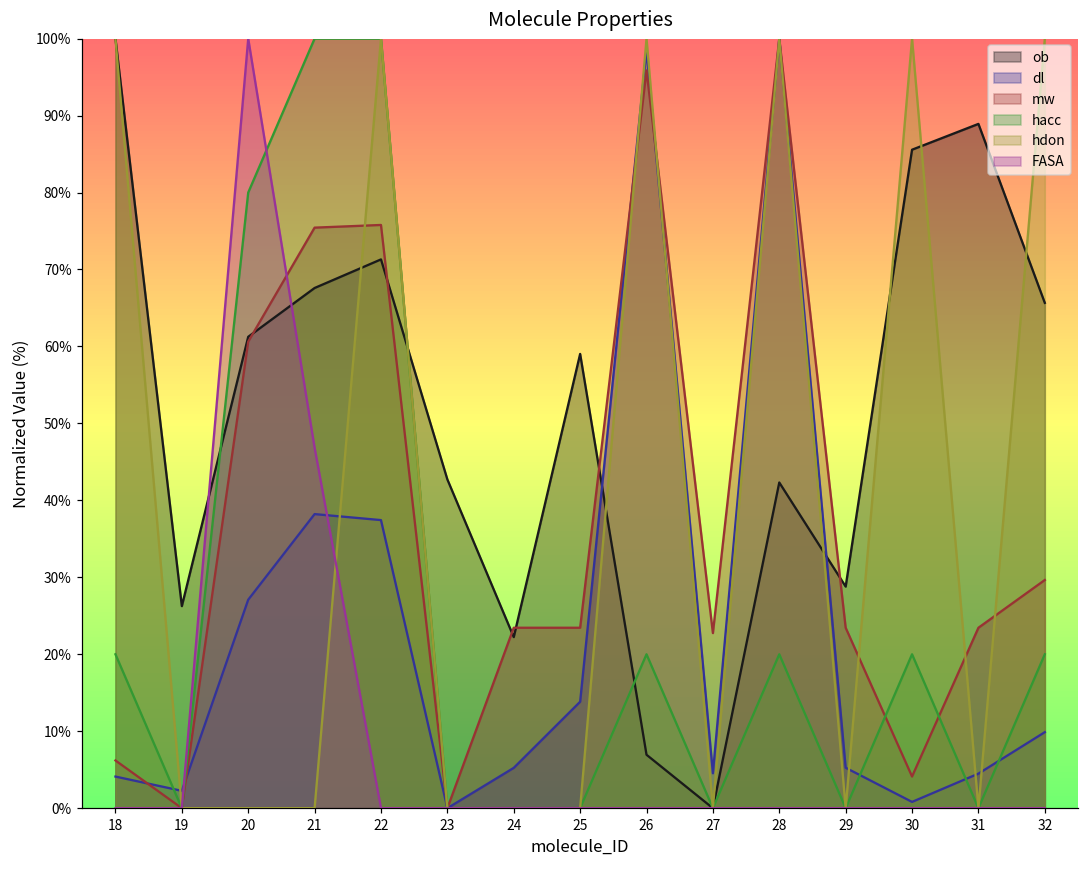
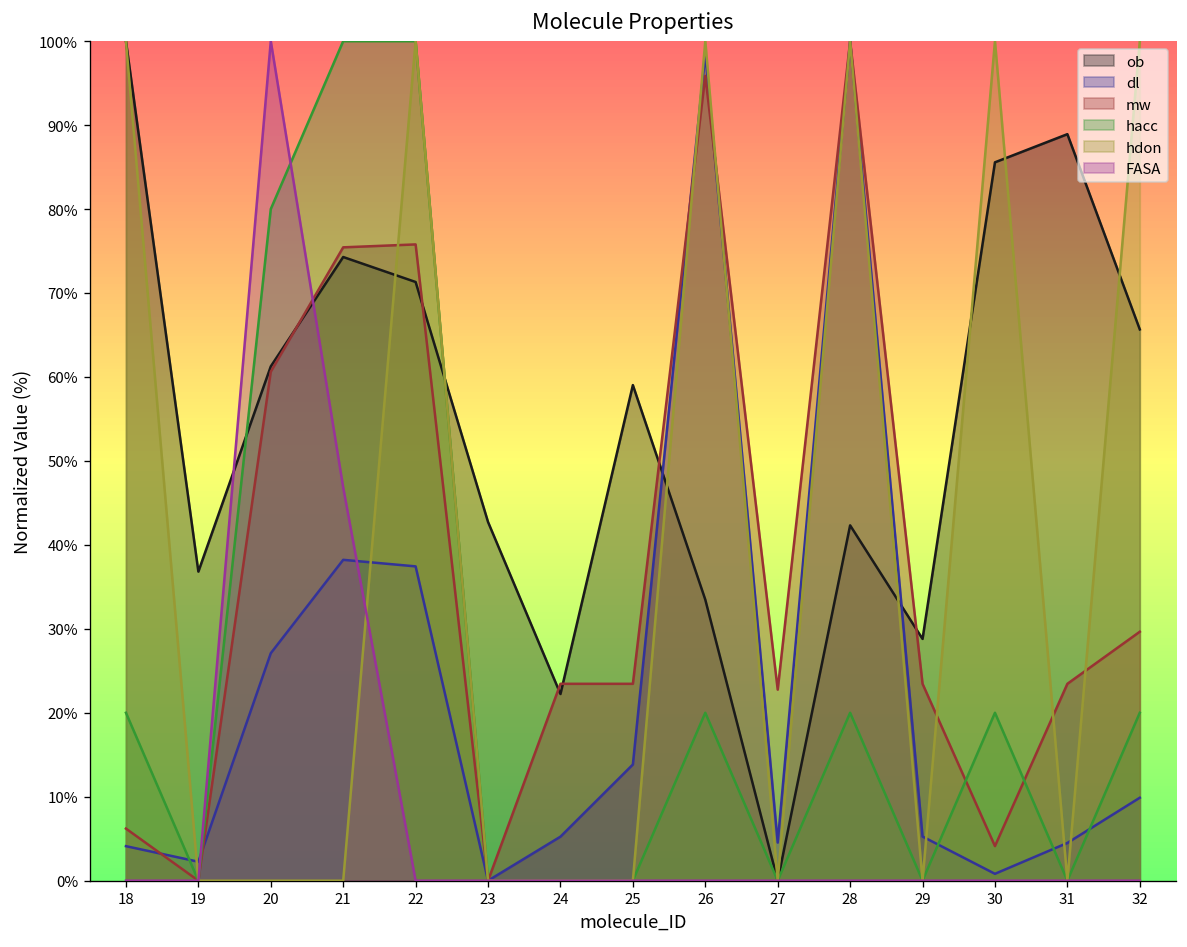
ob, 19: 26% -> 37%
ob, 21: 68% -> 74%
ob, 26: 7% -> 33%
